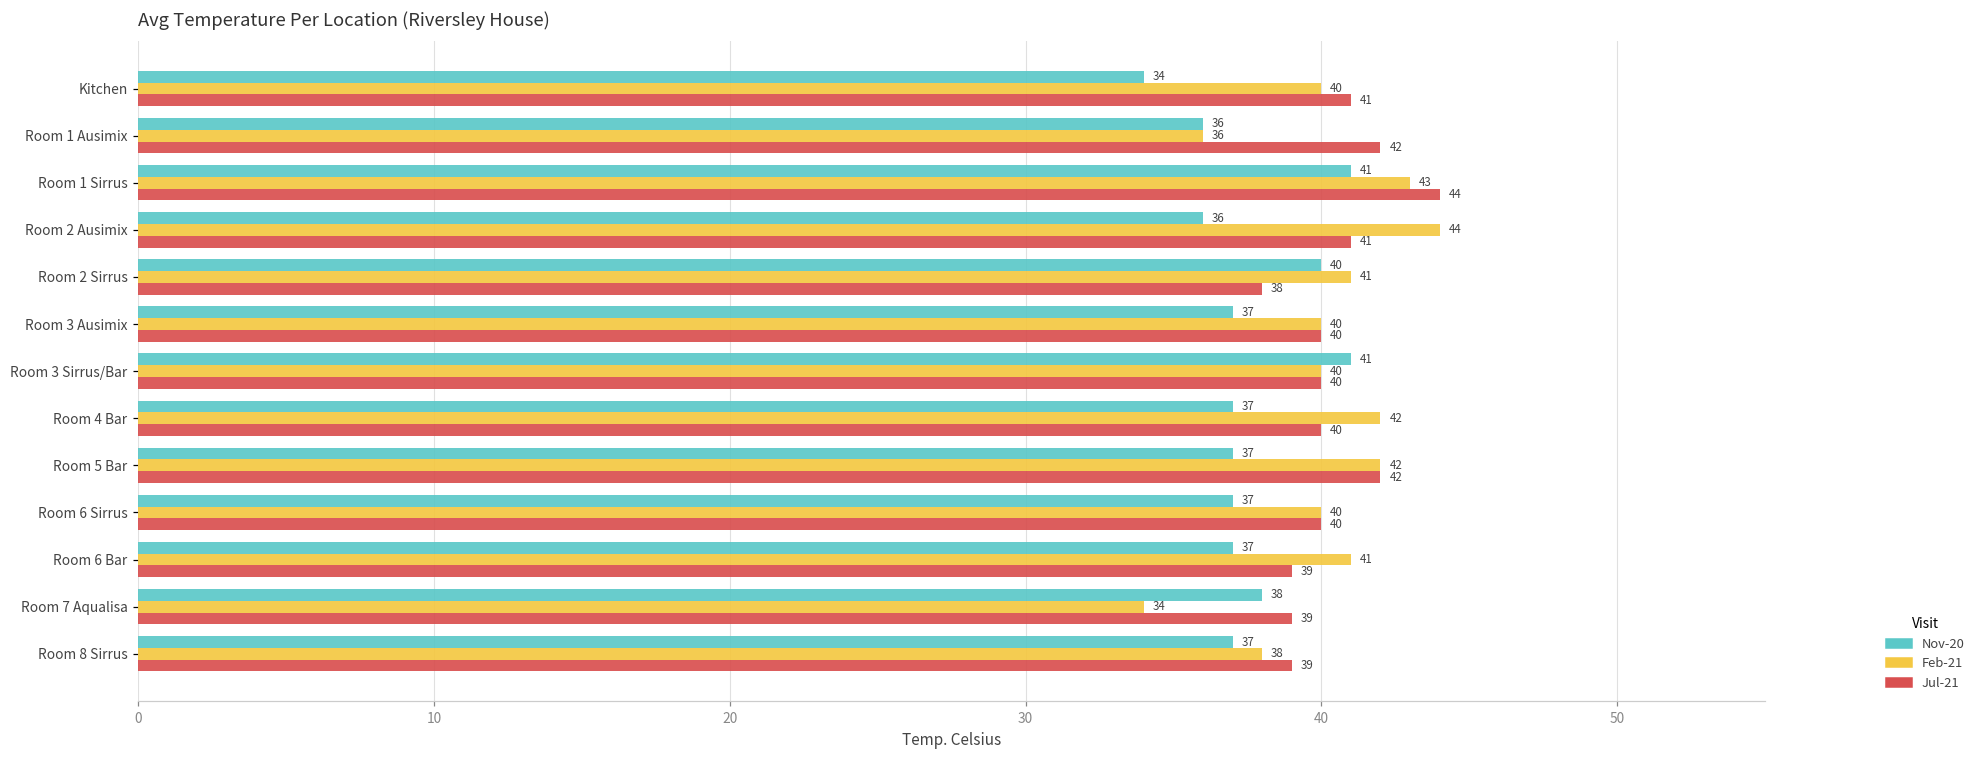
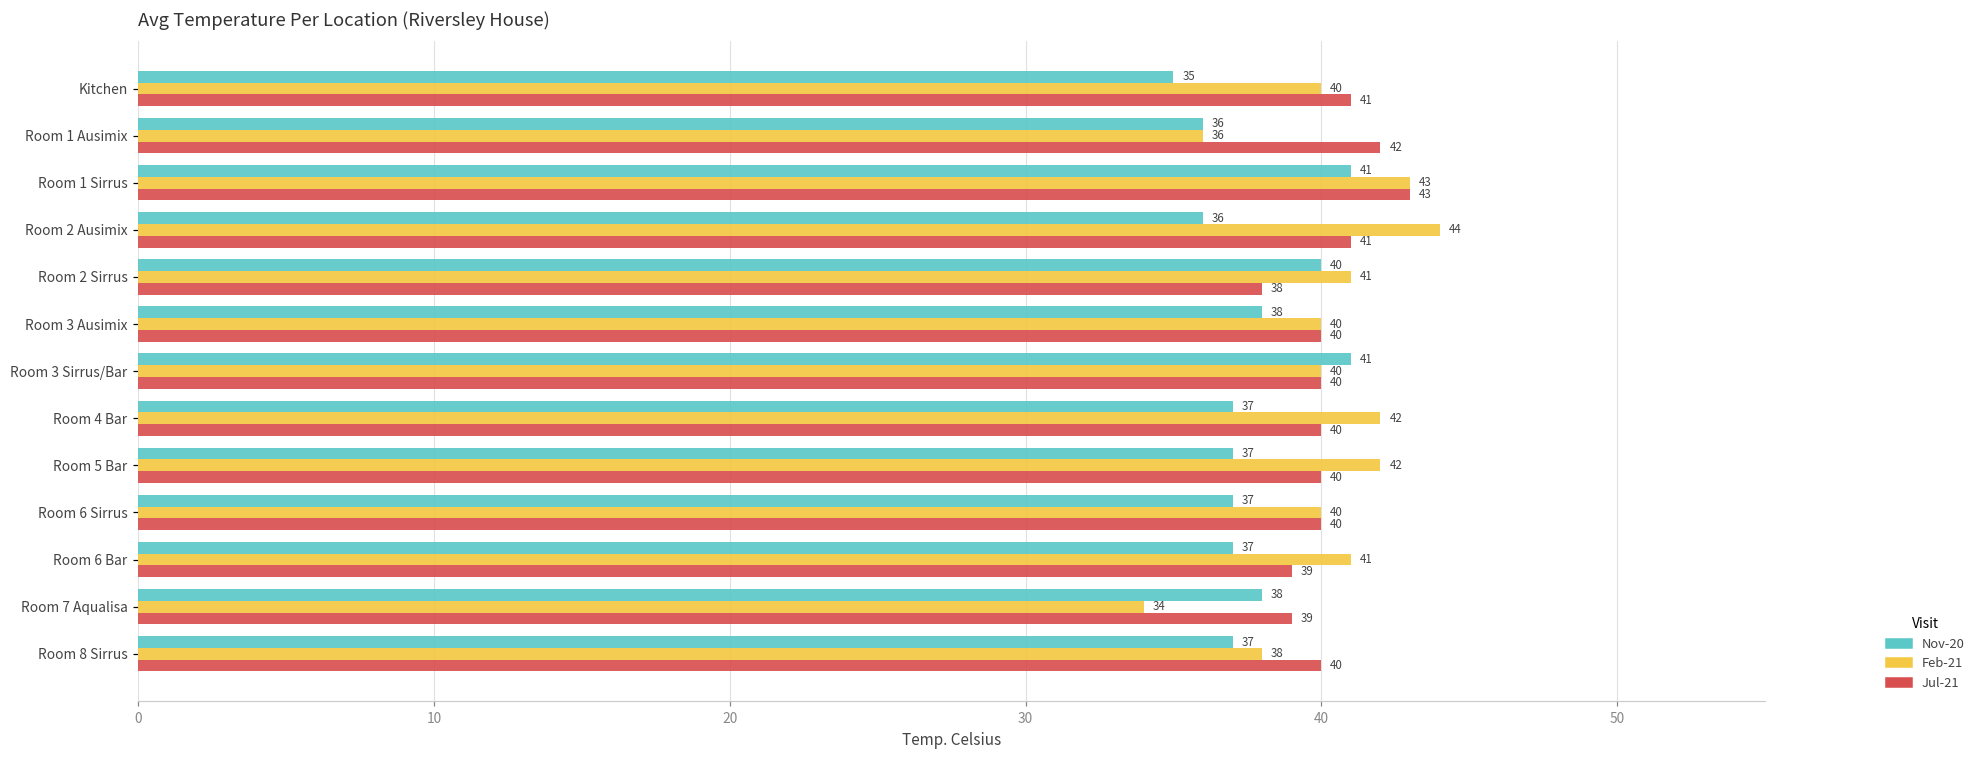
Nov-20, Kitchen: 34 -> 35
Jul-21, Room 1 Sirrus: 44 -> 43
Nov-20, Room 3 Ausimix: 37 -> 38
Jul-21, Room 5 Bar: 42 -> 40
Jul-21, Room 8 Sirrus: 39 -> 40
